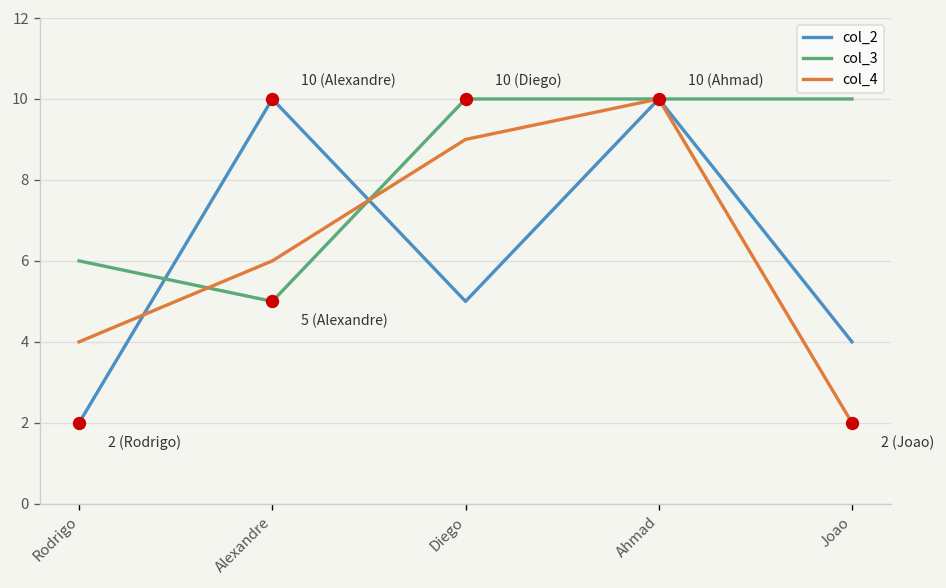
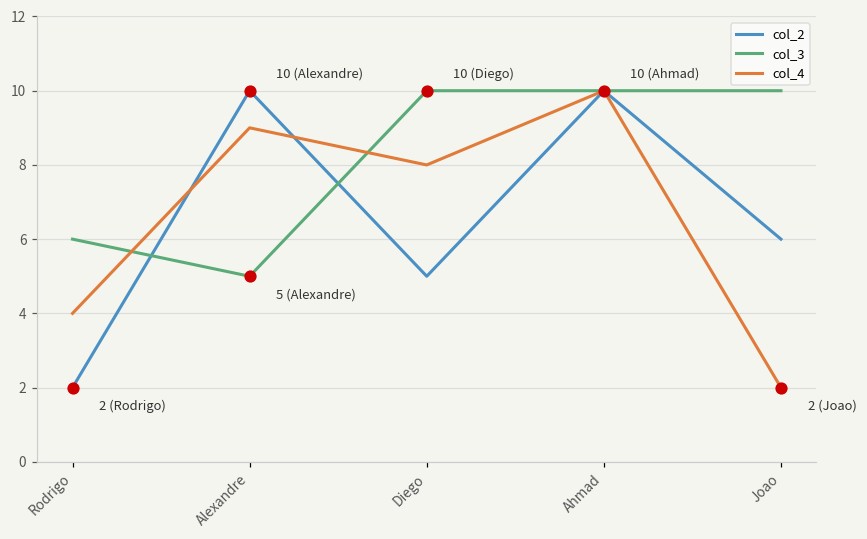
col_4, Alexandre: 6 -> 9
col_4, Diego: 9 -> 8
col_2, Joao: 4 -> 6
